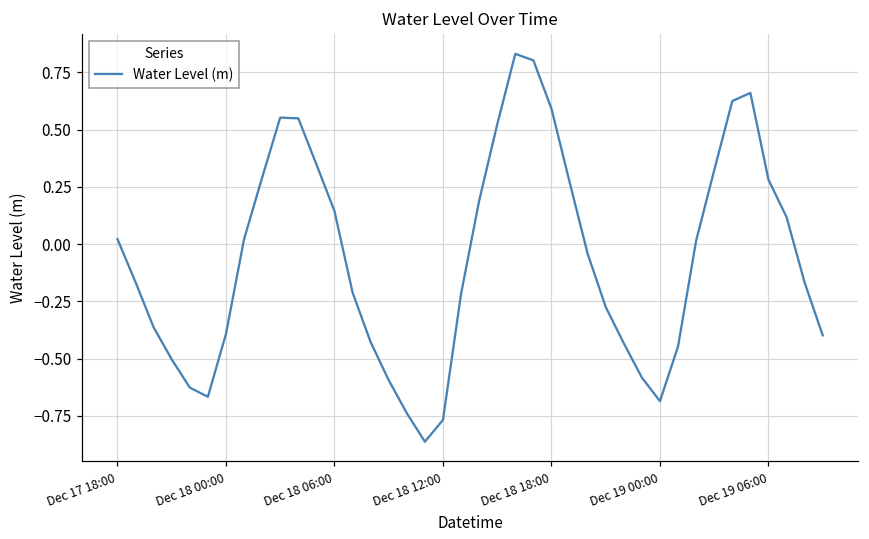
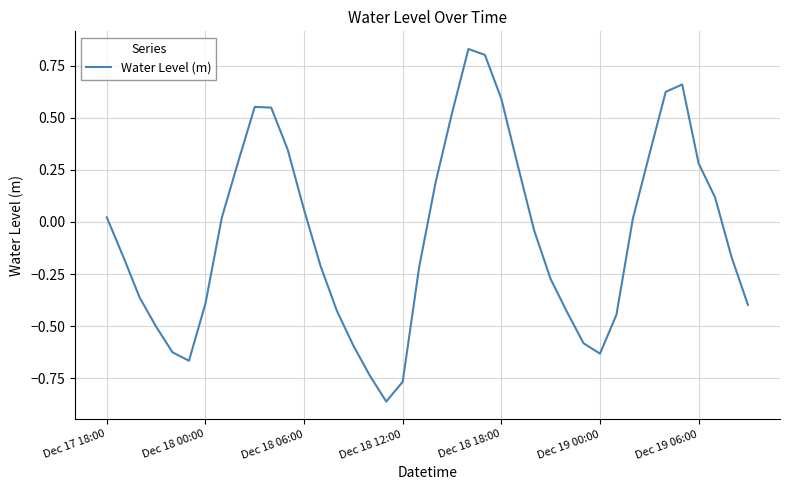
Dec 18 06:00: 0.14 -> 0.06
Dec 19 00:00: -0.69 -> -0.63
